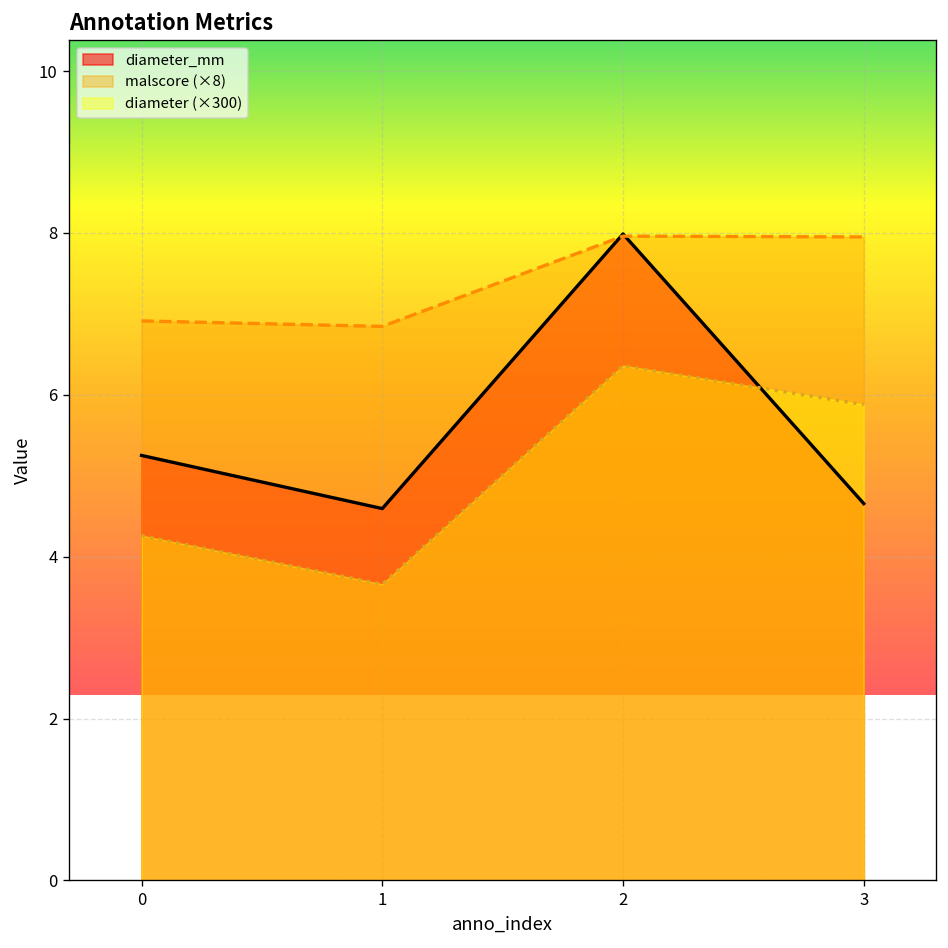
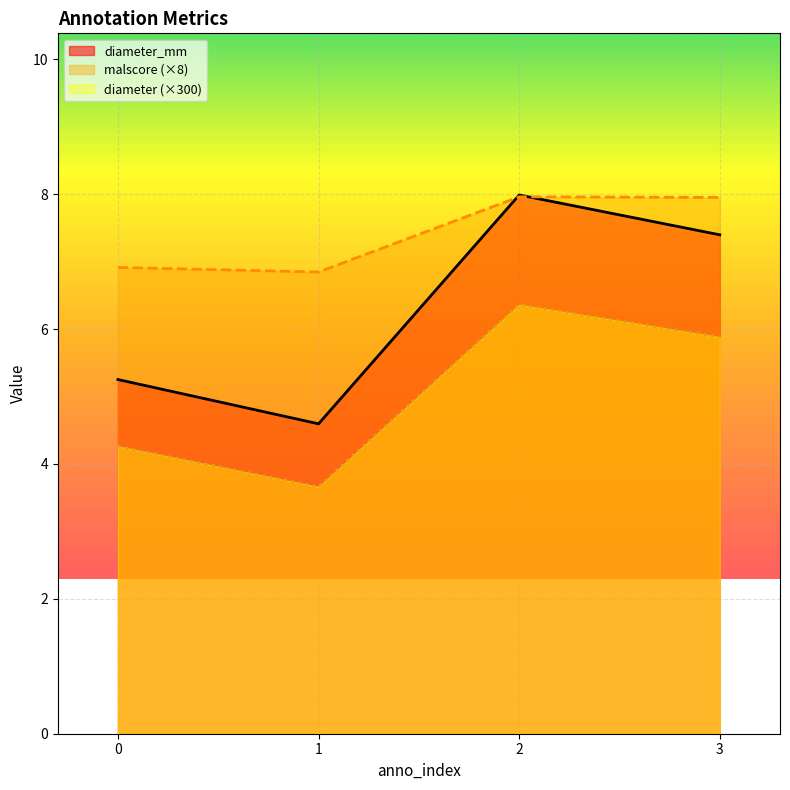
diameter_mm, 3: 4.7 -> 7.4
